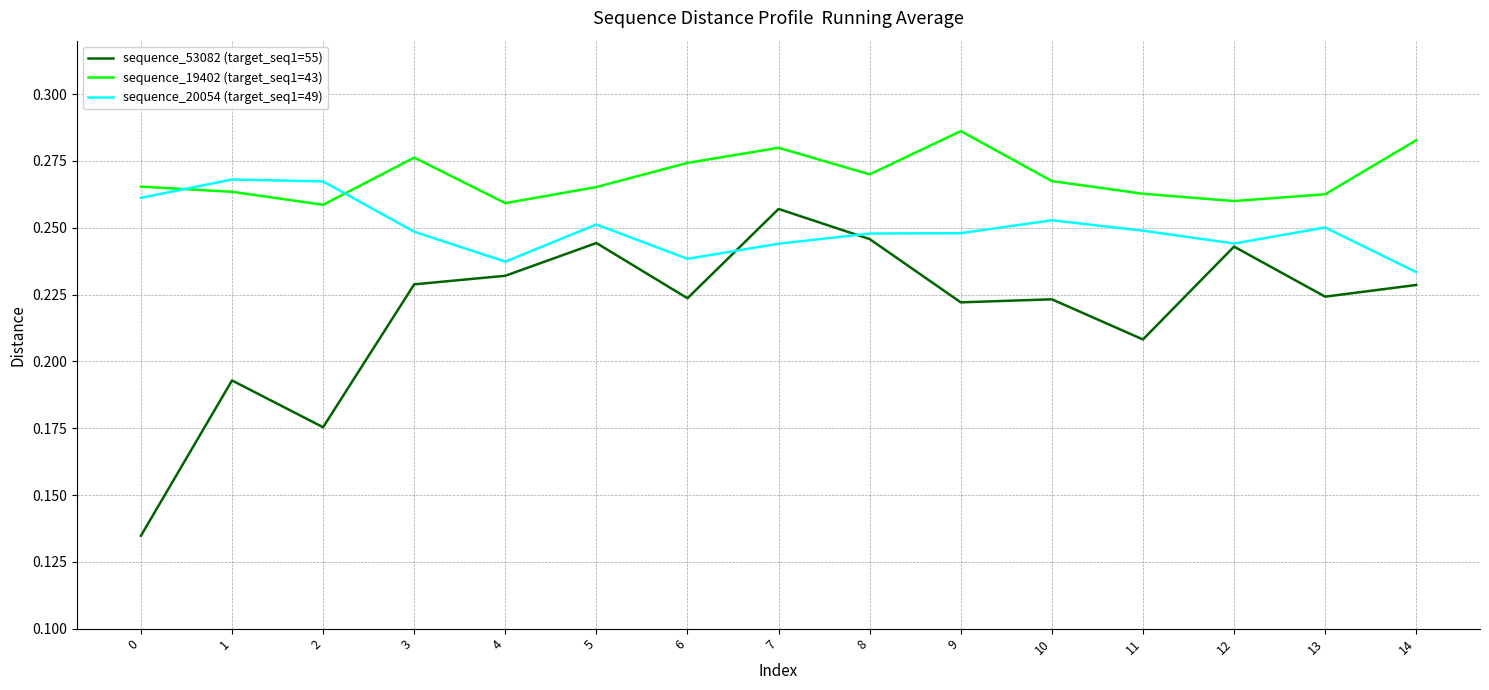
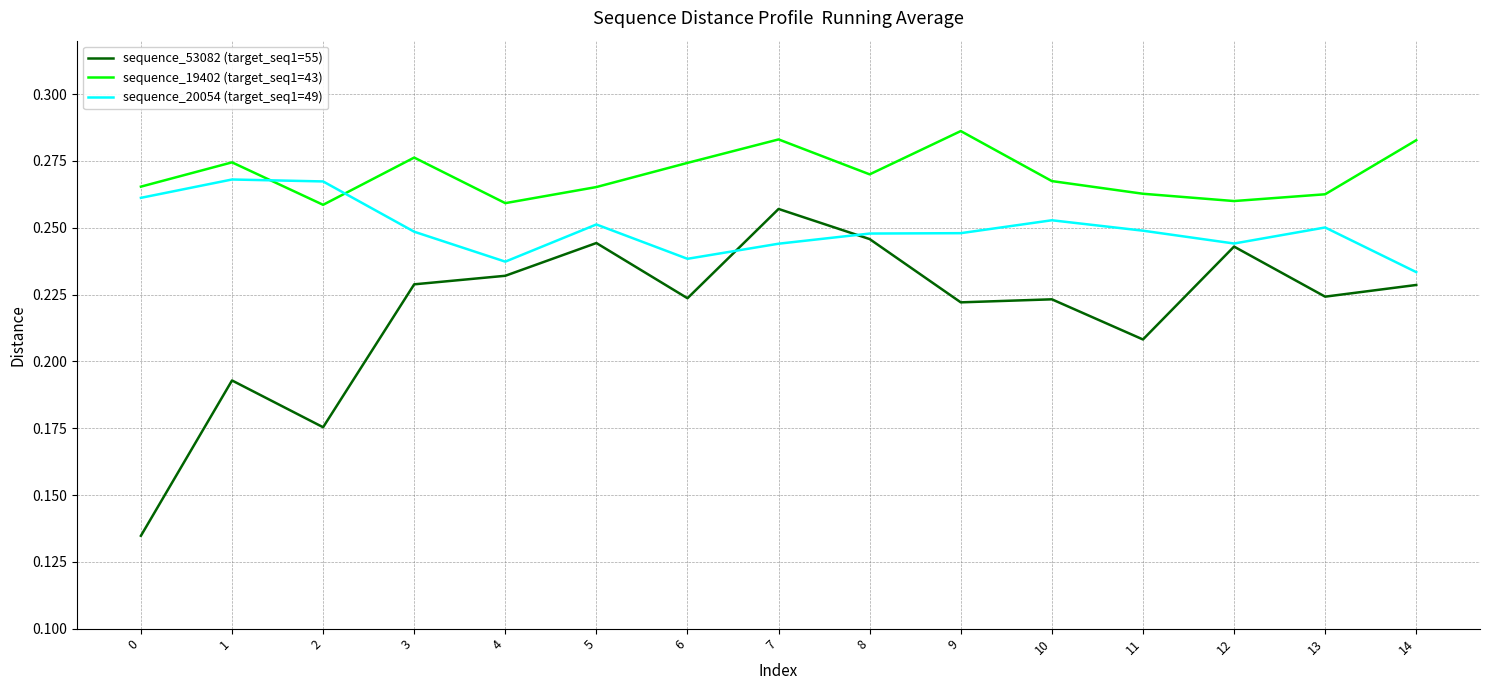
sequence_19402 (target_seq1=43), 1: 0.263 -> 0.274
sequence_19402 (target_seq1=43), 7: 0.280 -> 0.283
